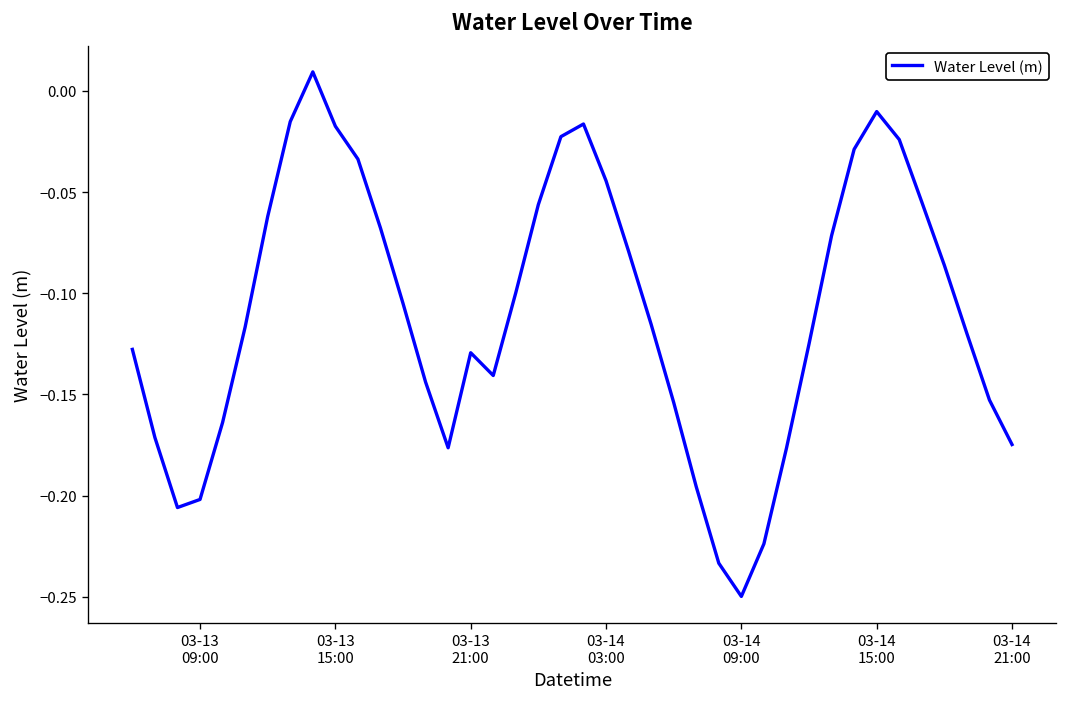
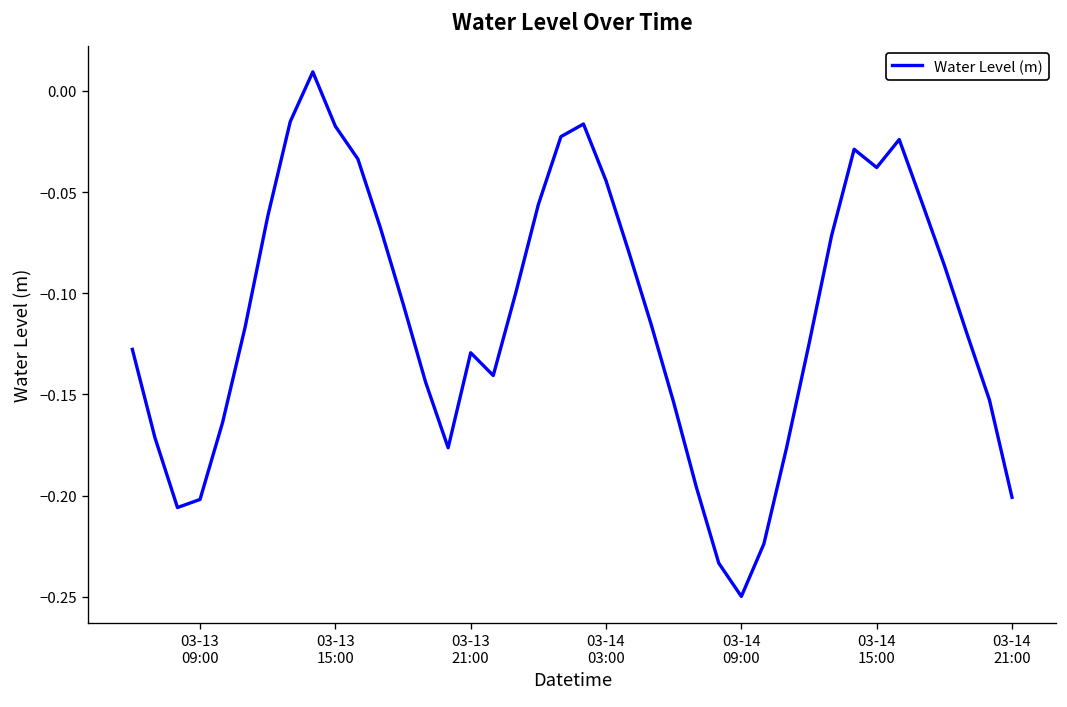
03-14 15:00: -0.010 -> -0.038
03-14 21:00: -0.175 -> -0.201
